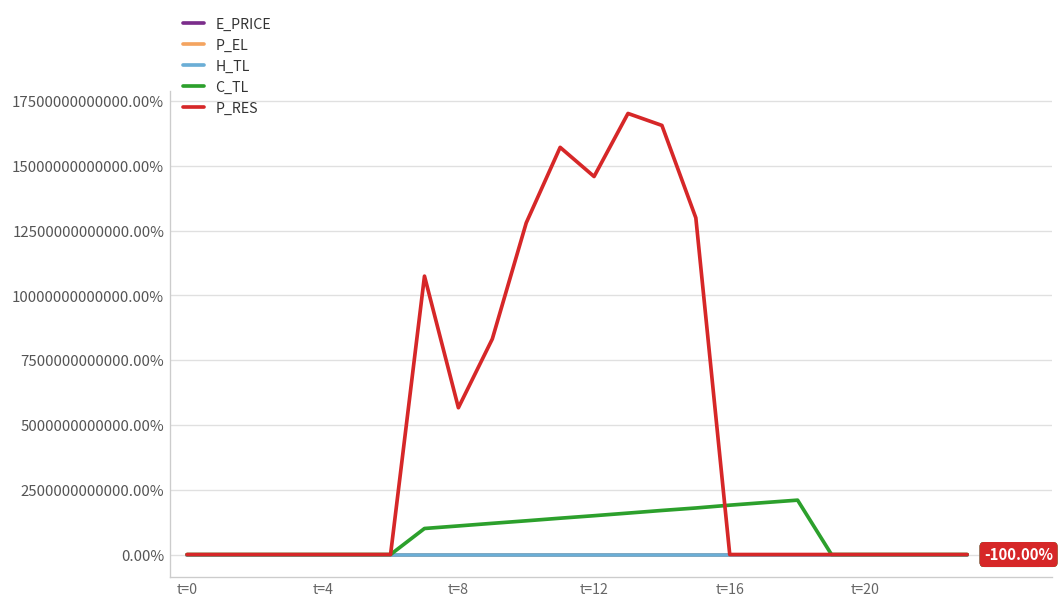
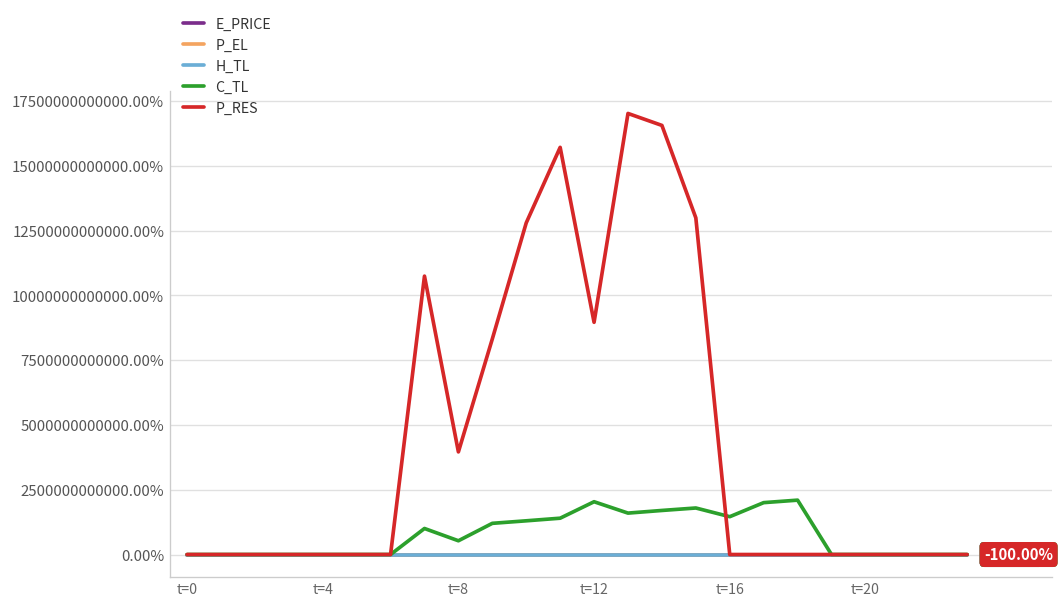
C_TL, t=8: 1100000000000% -> 500000000000%
P_RES, t=8: 5700000000000% -> 4000000000000%
C_TL, t=12: 1500000000000% -> 2000000000000%
P_RES, t=12: 14600000000000% -> 9000000000000%
C_TL, t=16: 1900000000000% -> 1500000000000%
